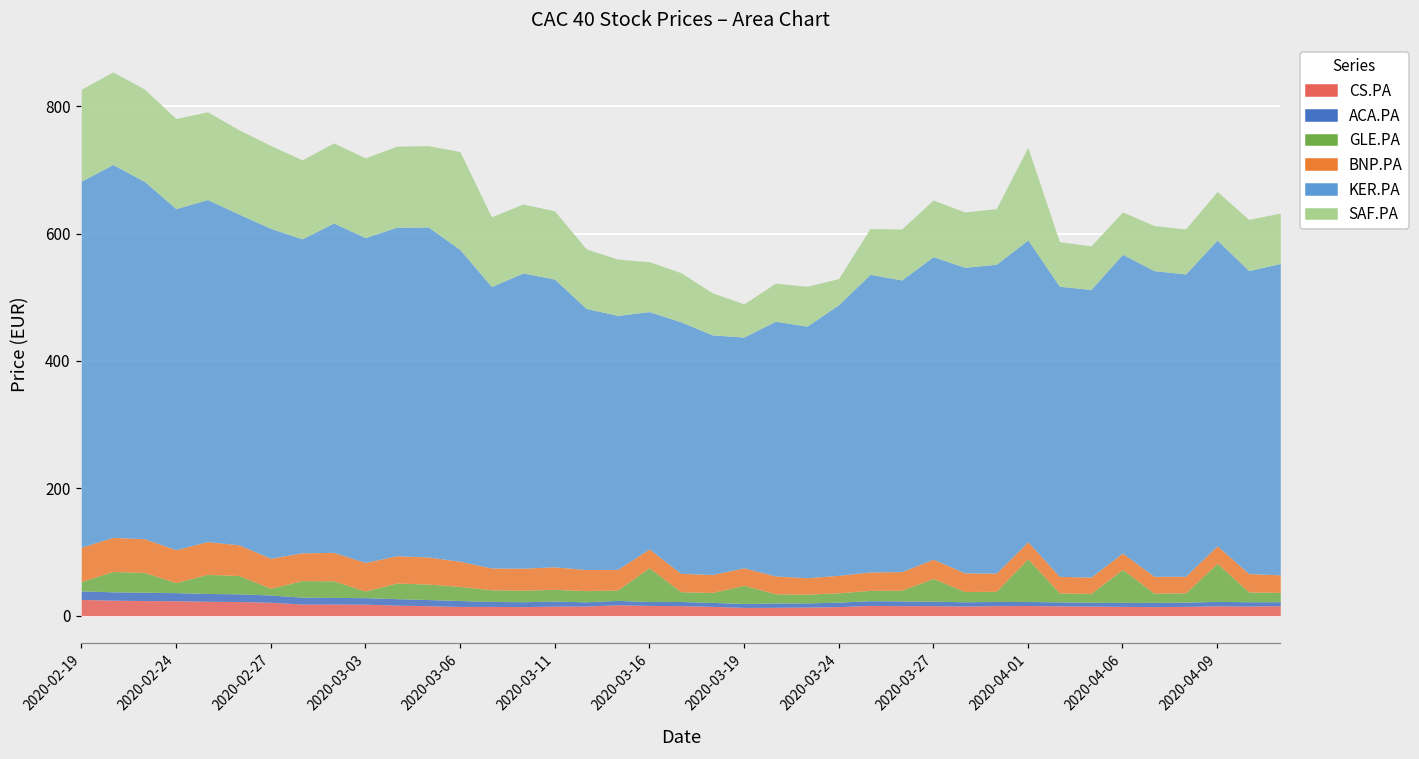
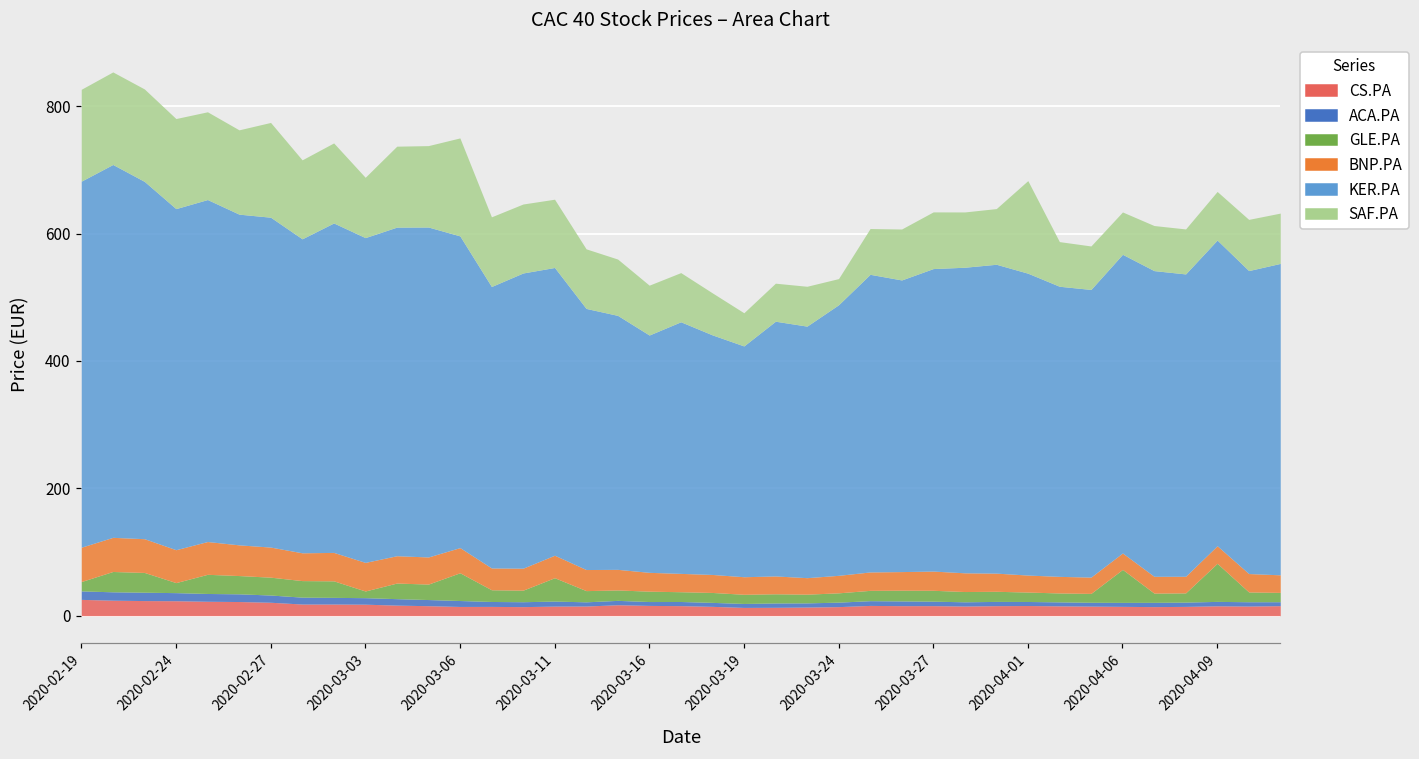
GLE.PA, 2020-02-27: 10 -> 30
SAF.PA, 2020-02-27: 130 -> 150
SAF.PA, 2020-03-03: 130 -> 90
GLE.PA, 2020-03-06: 20 -> 40
GLE.PA, 2020-03-11: 20 -> 40
GLE.PA, 2020-03-16: 50 -> 20
GLE.PA, 2020-03-19: 30 -> 10
GLE.PA, 2020-03-27: 40 -> 20
GLE.PA, 2020-04-01: 70 -> 10
